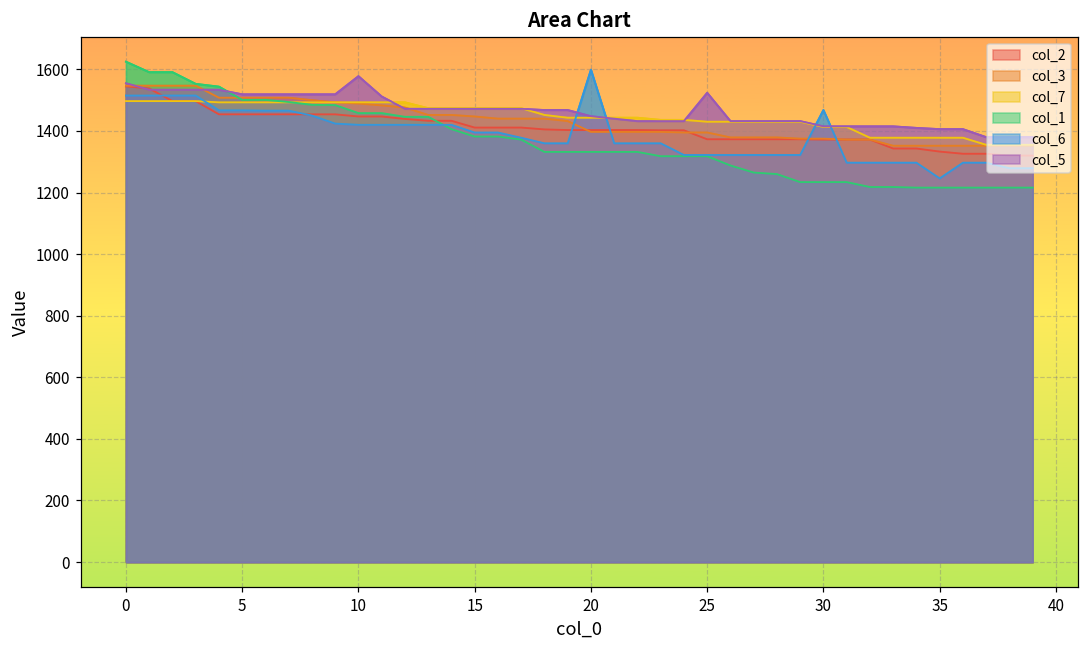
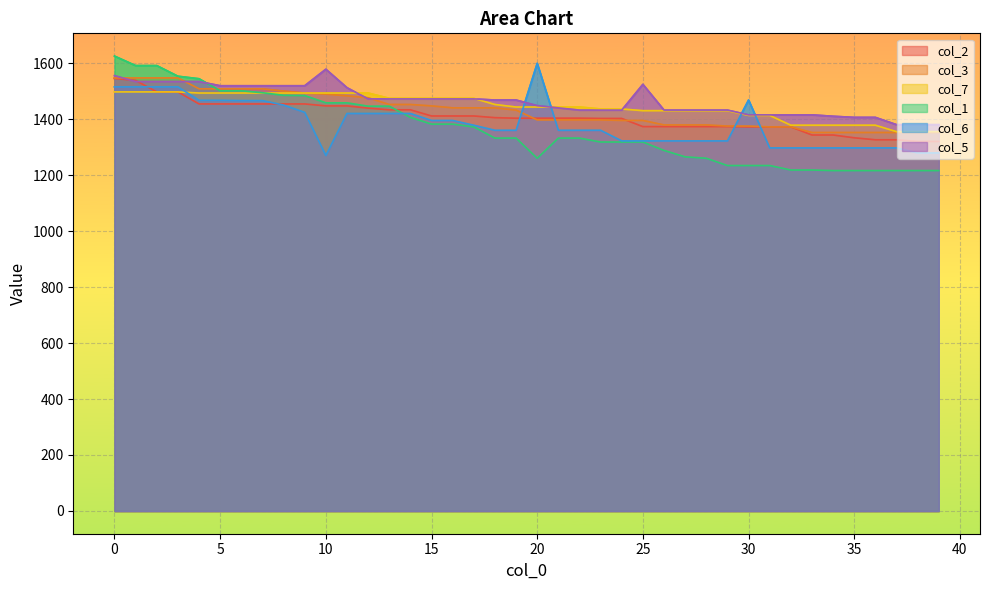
col_6, 10: 1420 -> 1270
col_1, 20: 1330 -> 1260
col_6, 35: 1250 -> 1300
